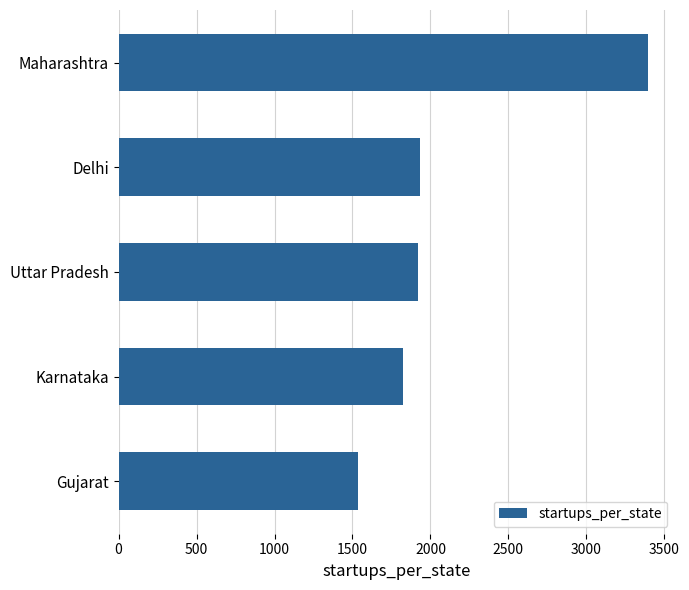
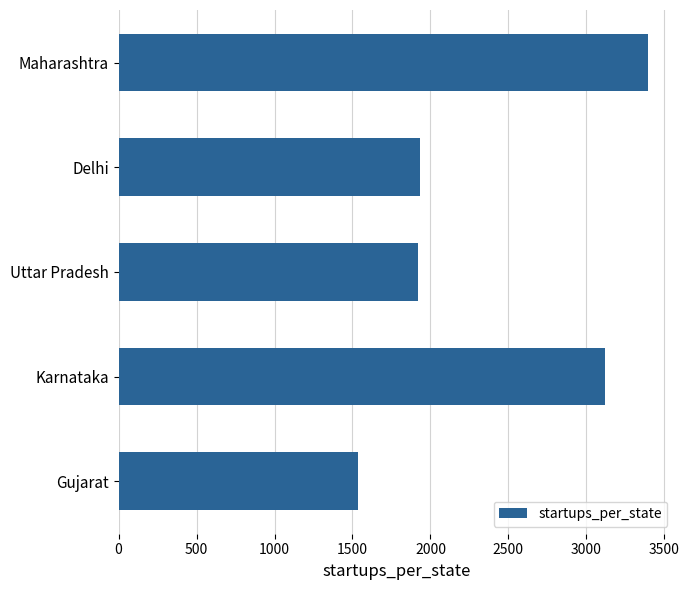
Karnataka: 1820 -> 3120
